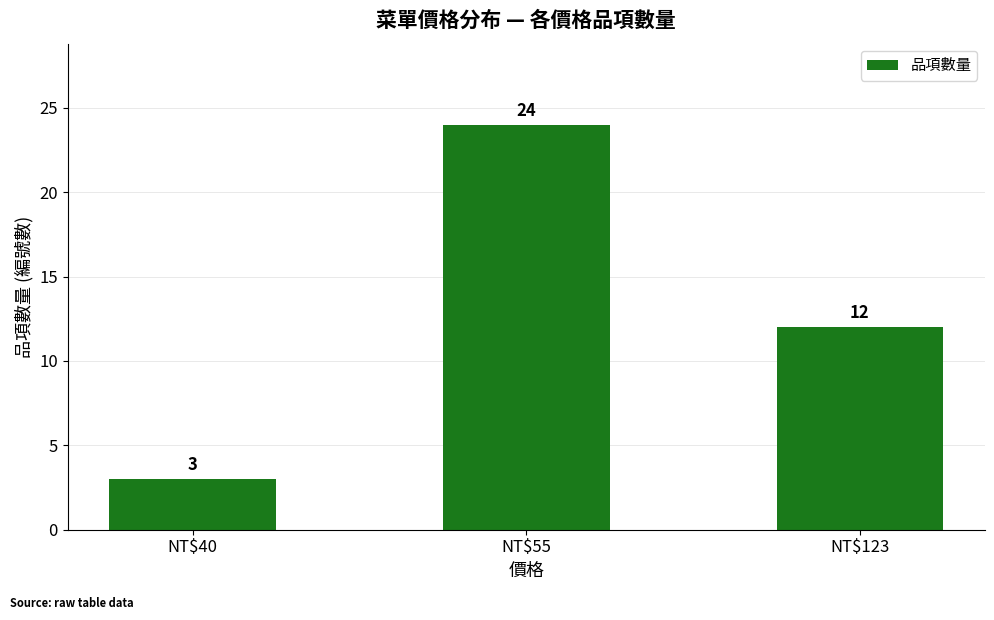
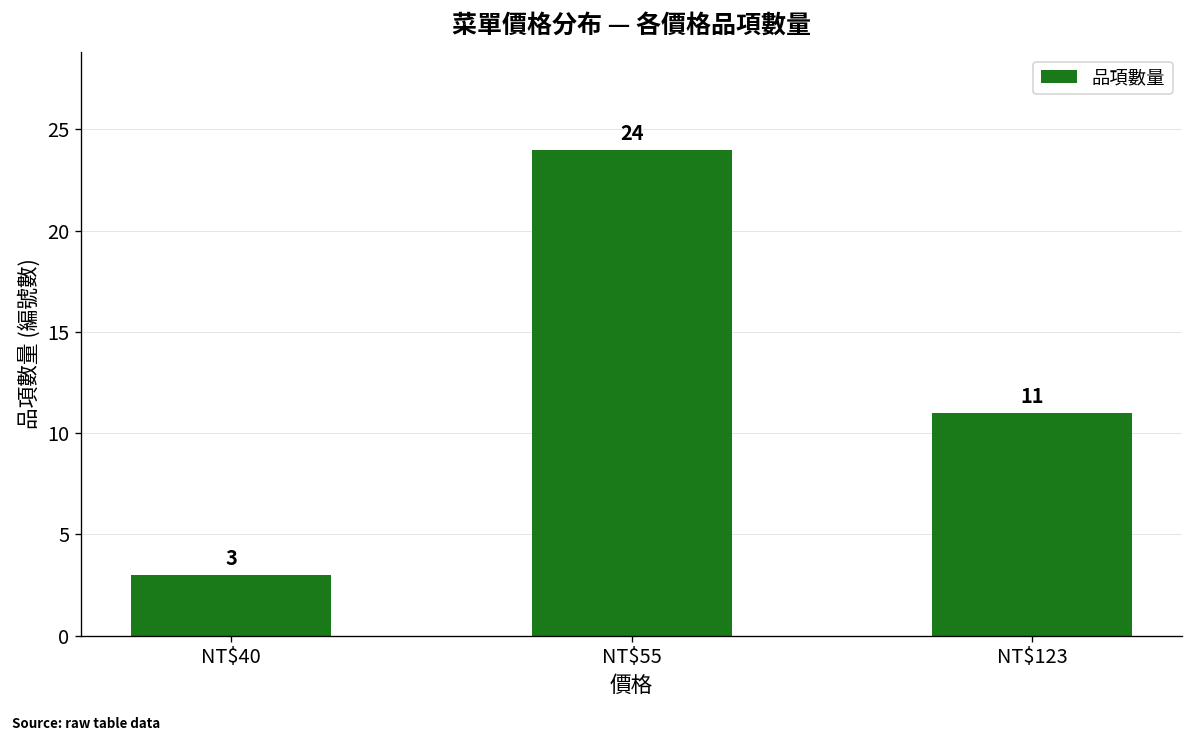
NT$123: 12 -> 11
